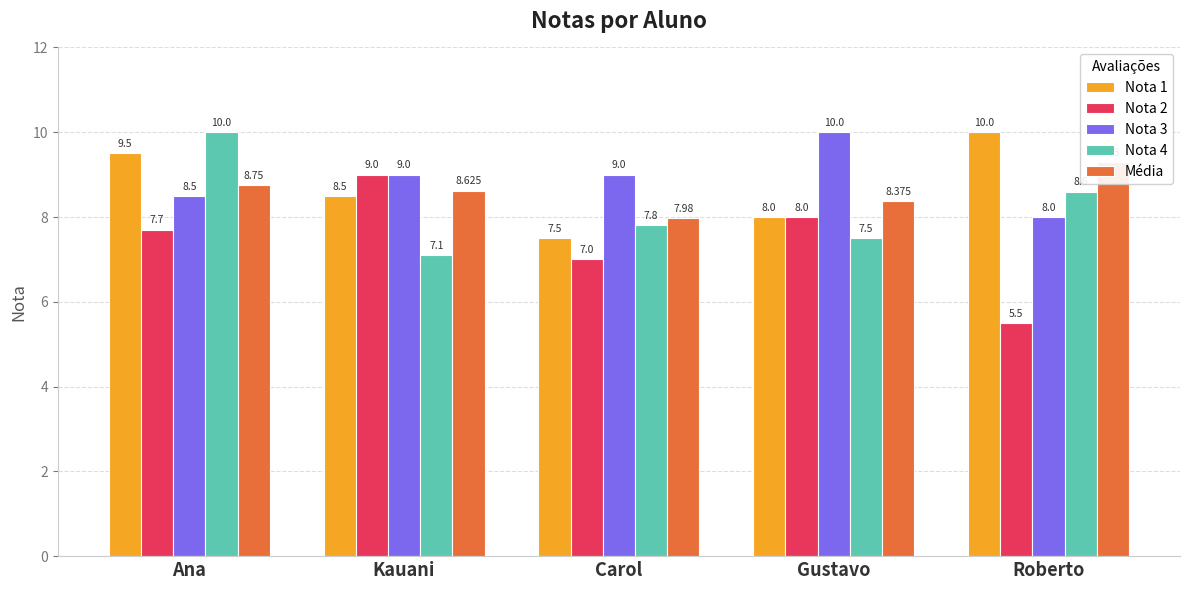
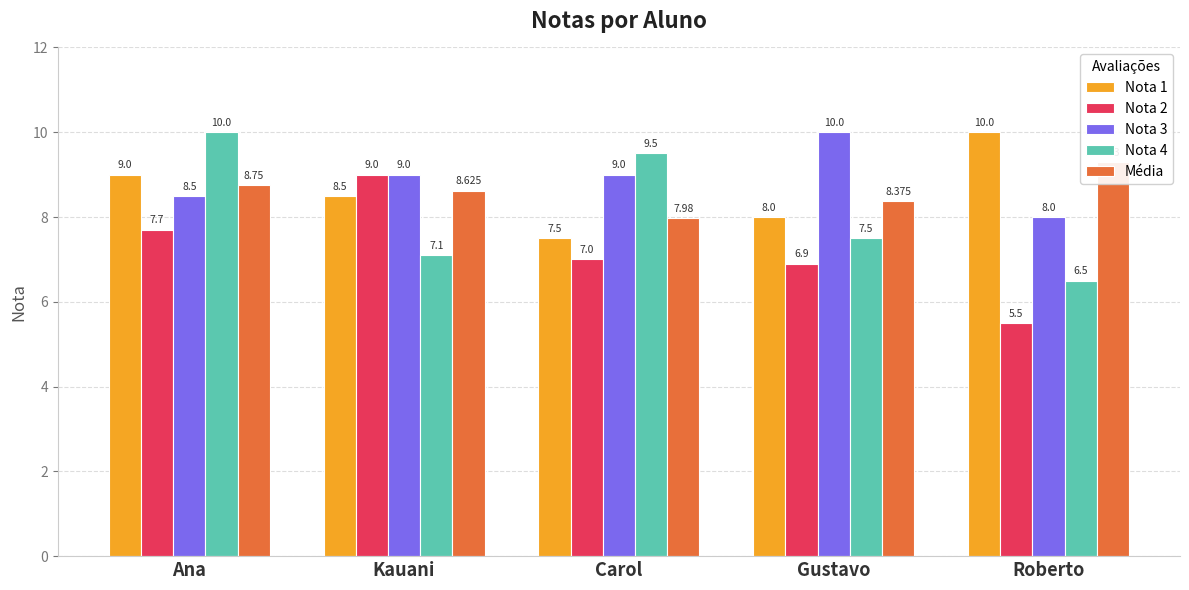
Nota 1, Ana: 9.5 -> 9.0
Nota 4, Carol: 7.8 -> 9.5
Nota 2, Gustavo: 8.0 -> 6.9
Nota 4, Roberto: 8.6 -> 6.5
